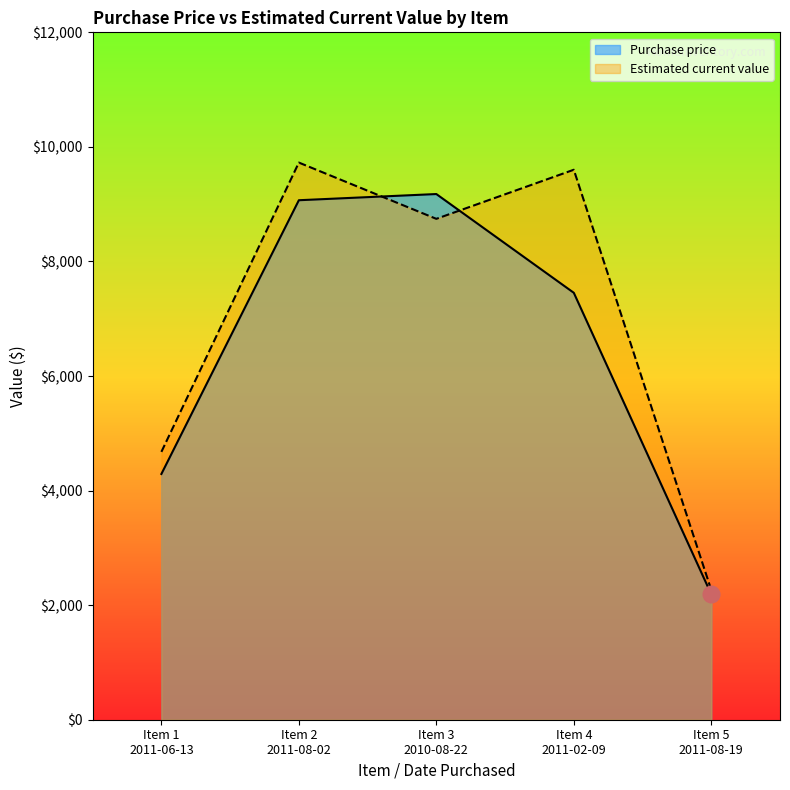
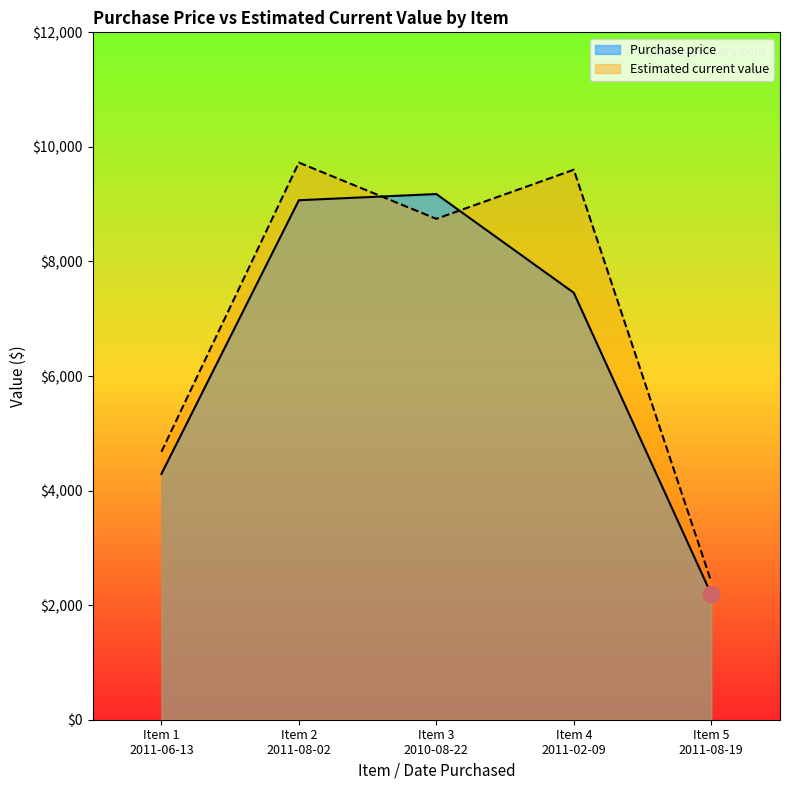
Estimated current value, Item 5 2011-08-19: $2,300 -> $2,400
